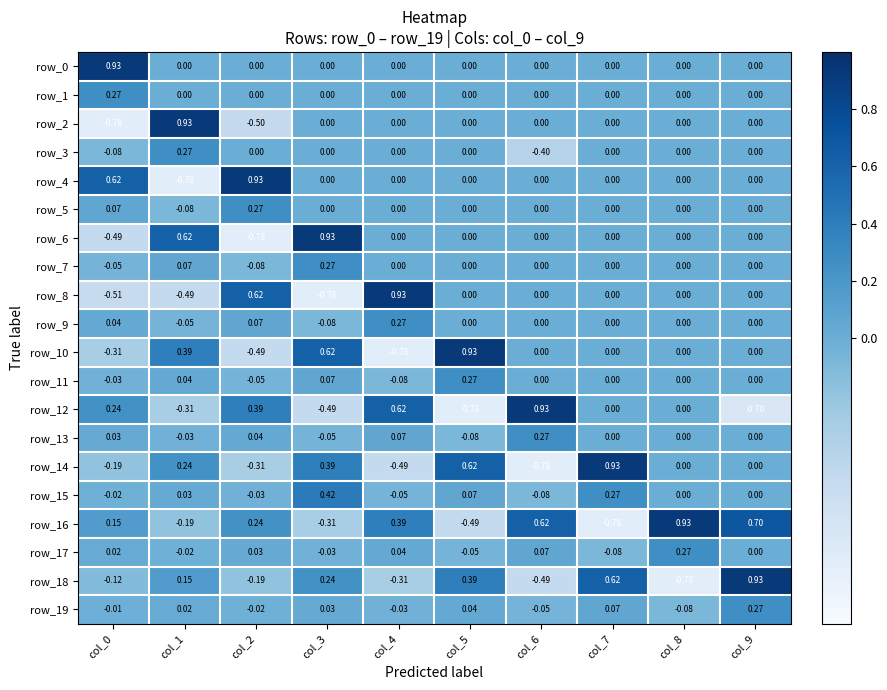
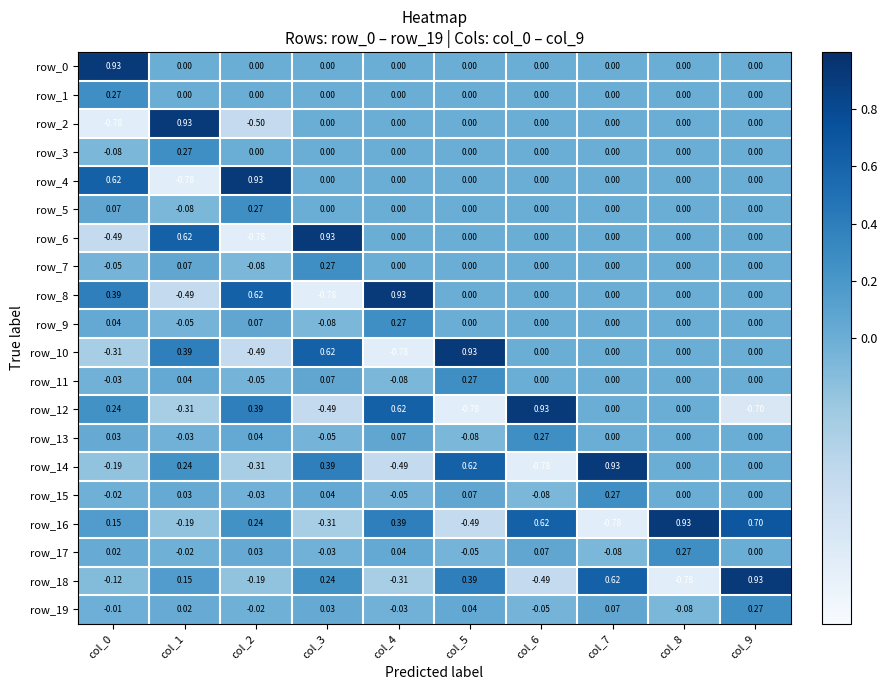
row_3, col_6: -0.40 -> 0.00
row_8, col_0: -0.51 -> 0.39
row_15, col_3: 0.42 -> 0.04
